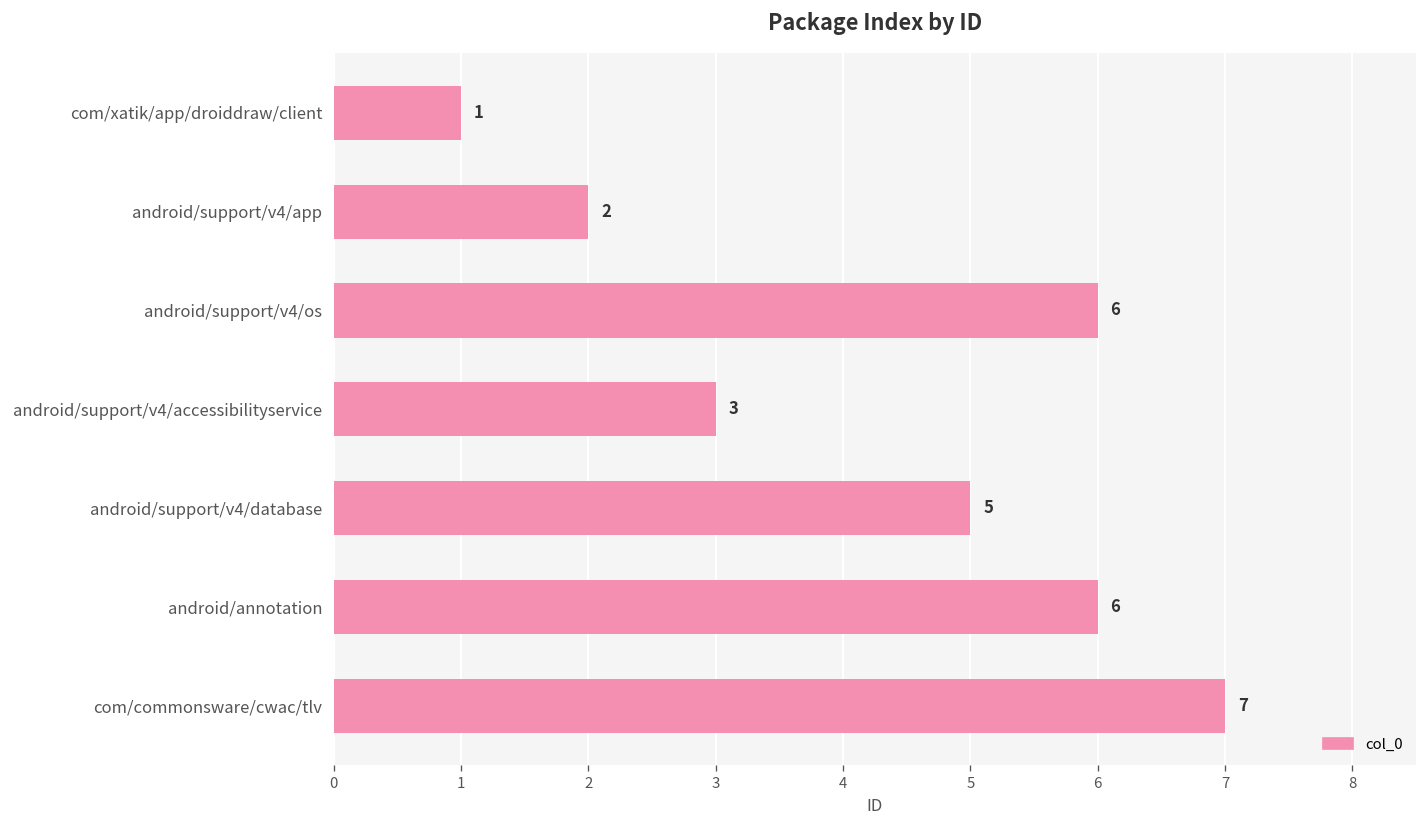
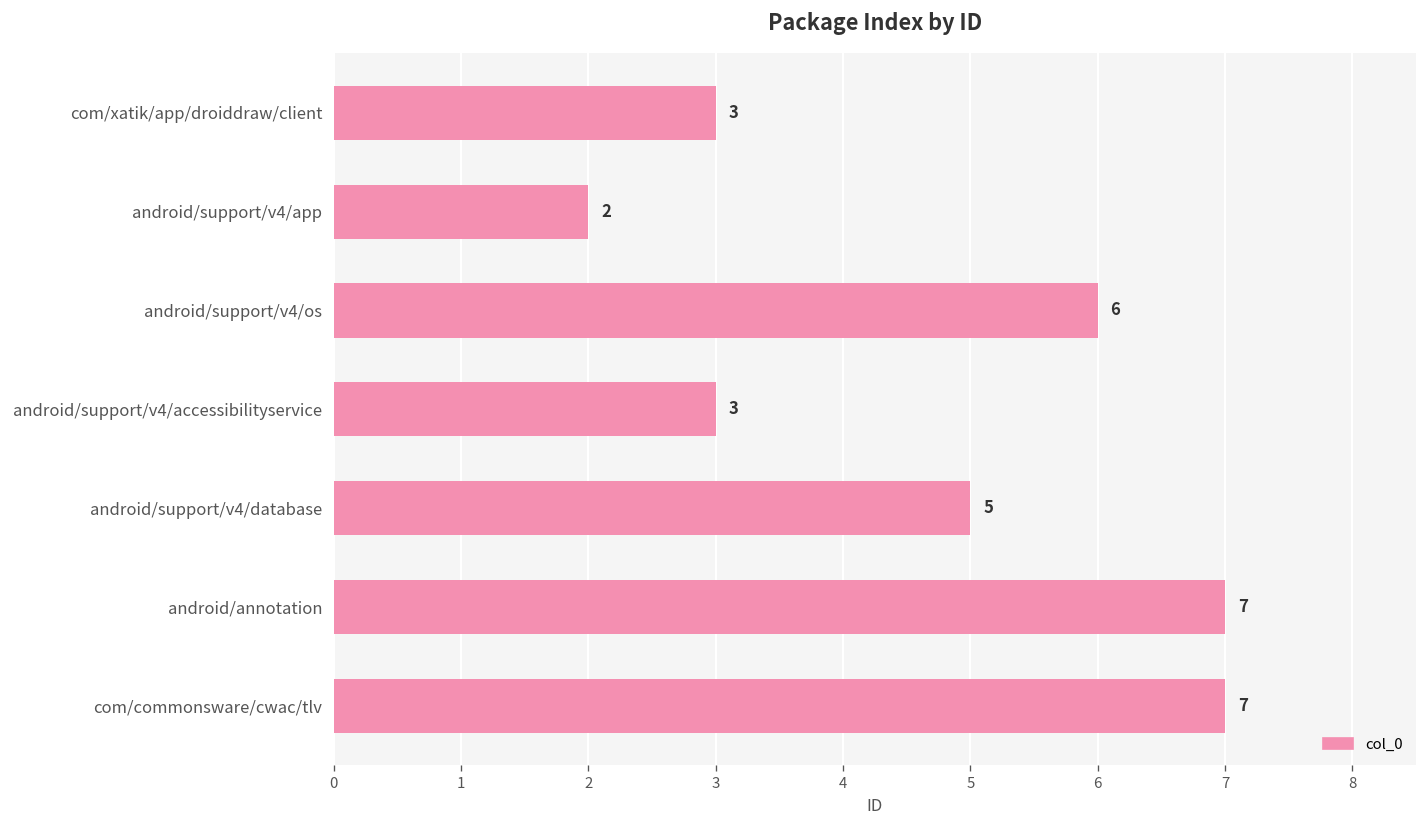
com/xatik/app/droiddraw/client: 1 -> 3
android/annotation: 6 -> 7
